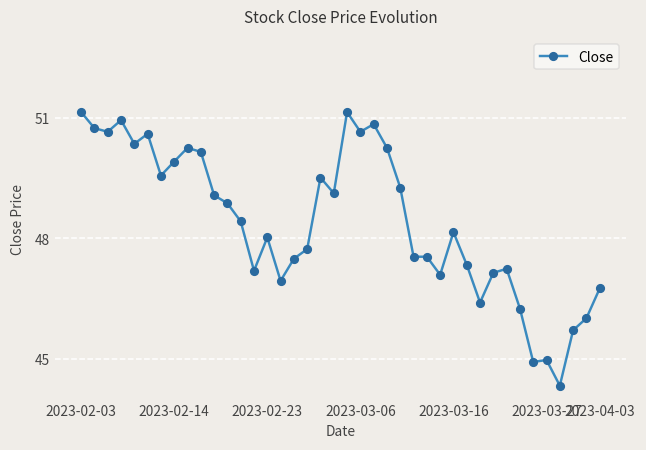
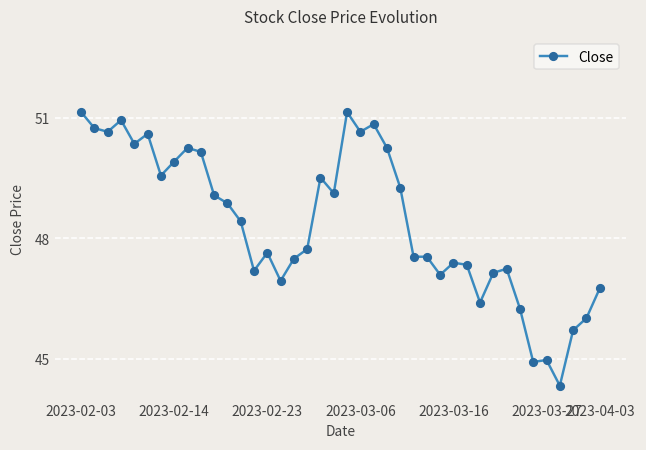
2023-02-23: 48.0 -> 47.6
2023-03-16: 48.2 -> 47.4
